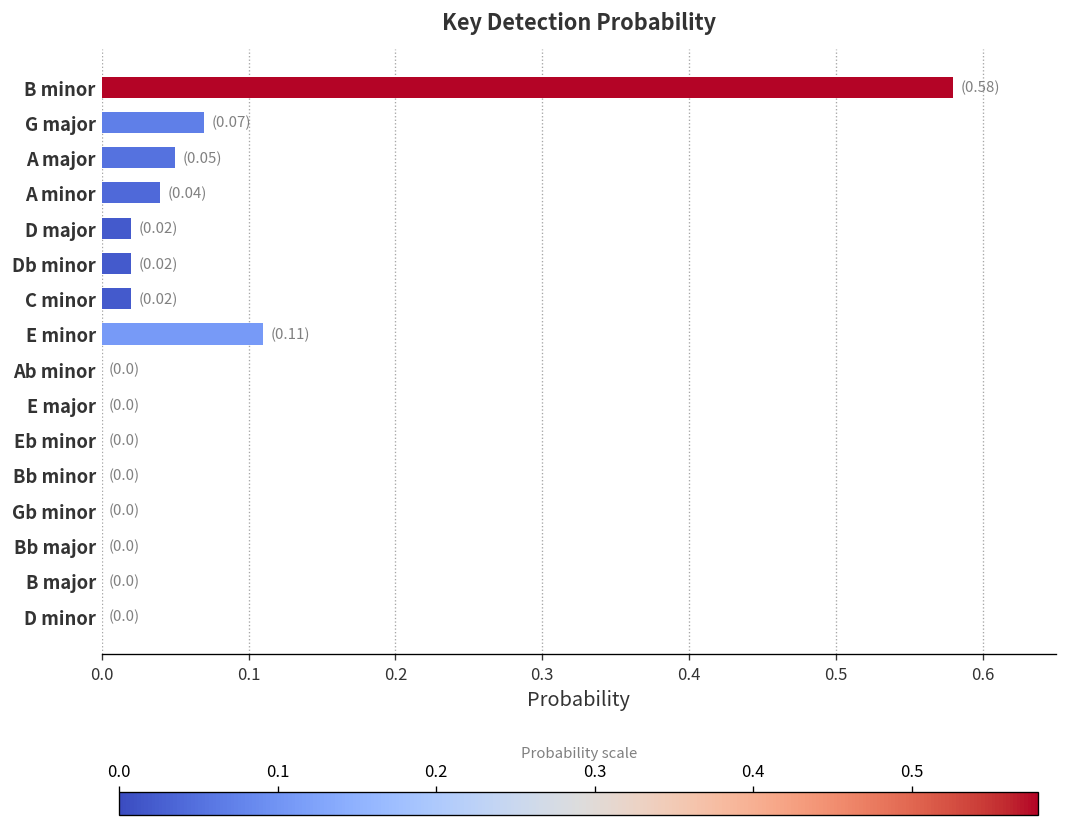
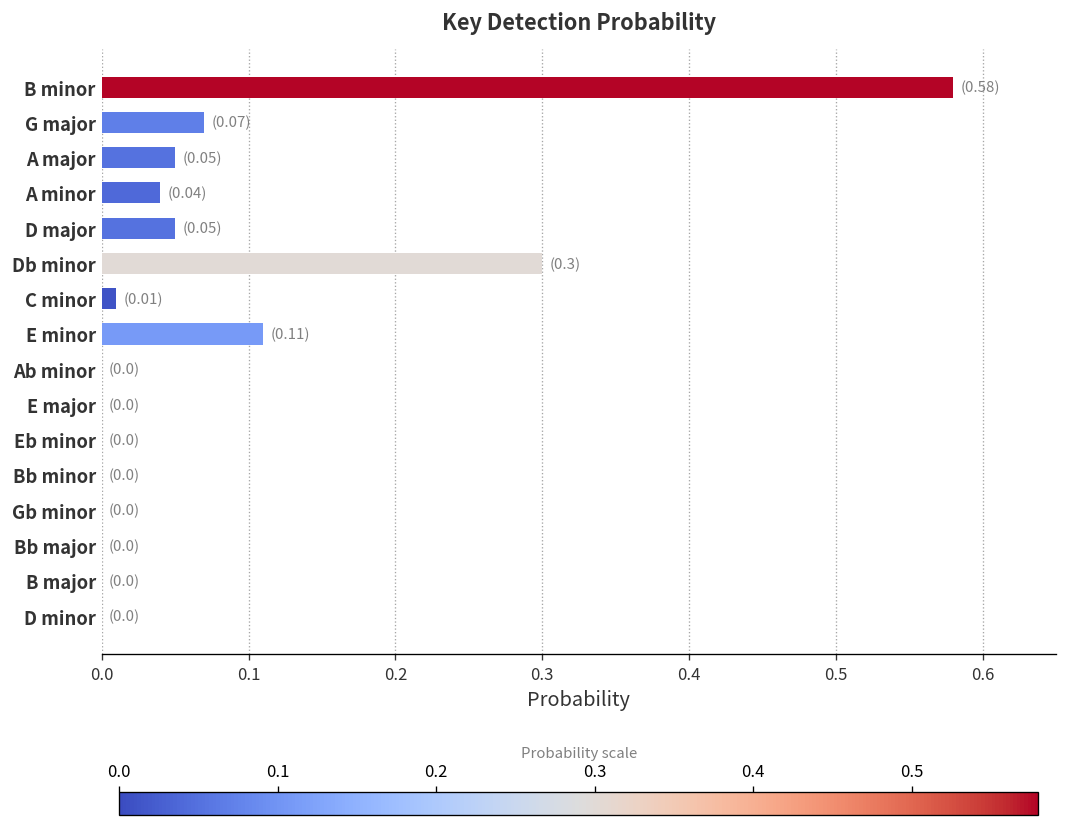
D major: (0.02) -> (0.05)
Db minor: (0.02) -> (0.3)
C minor: (0.02) -> (0.01)
